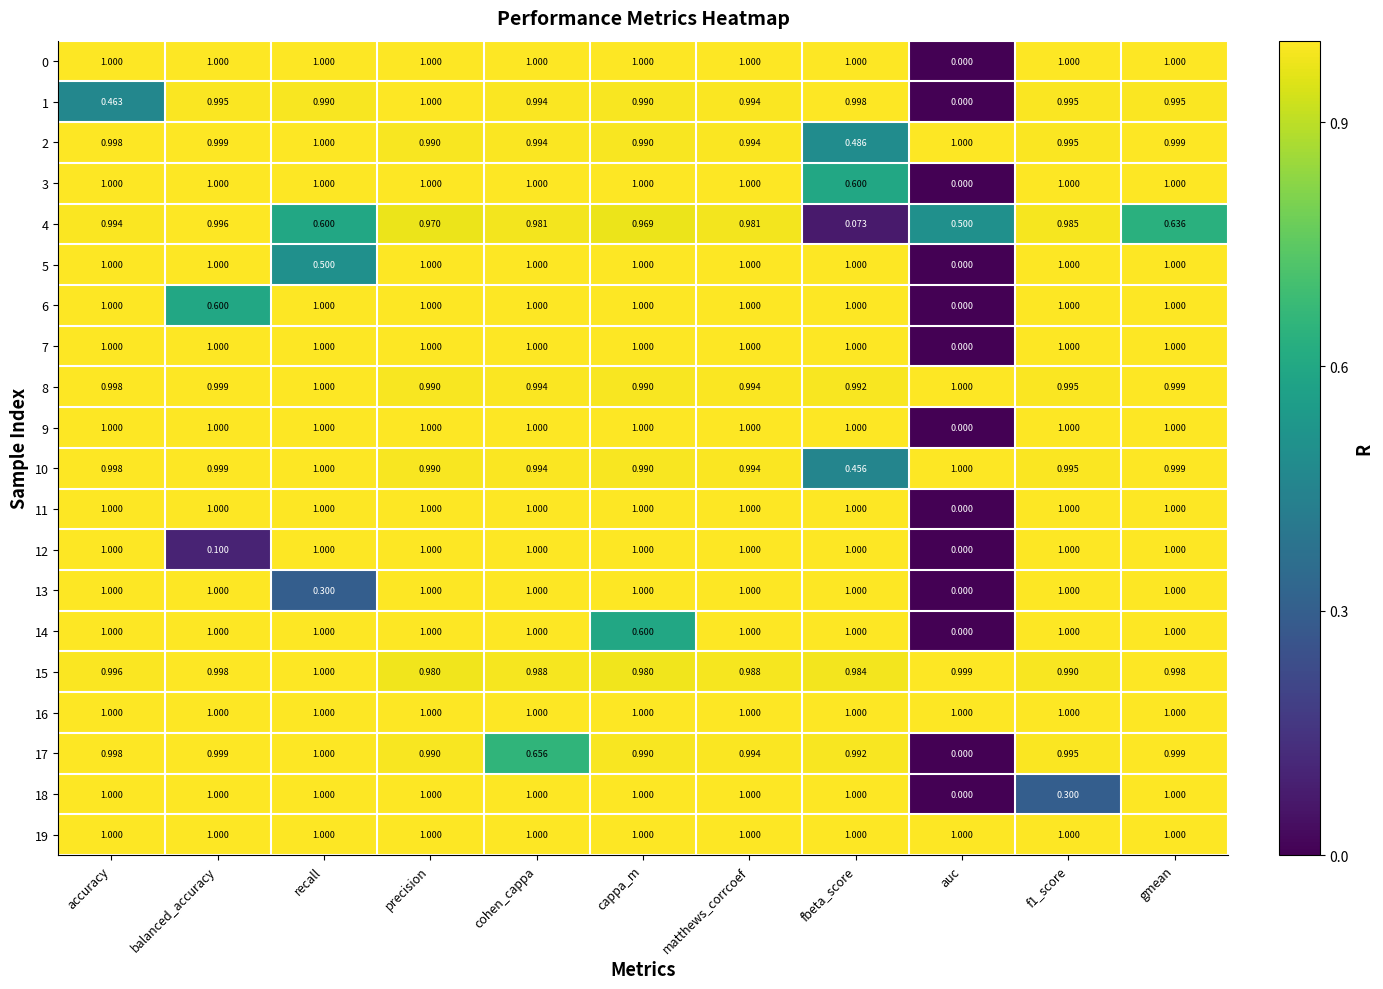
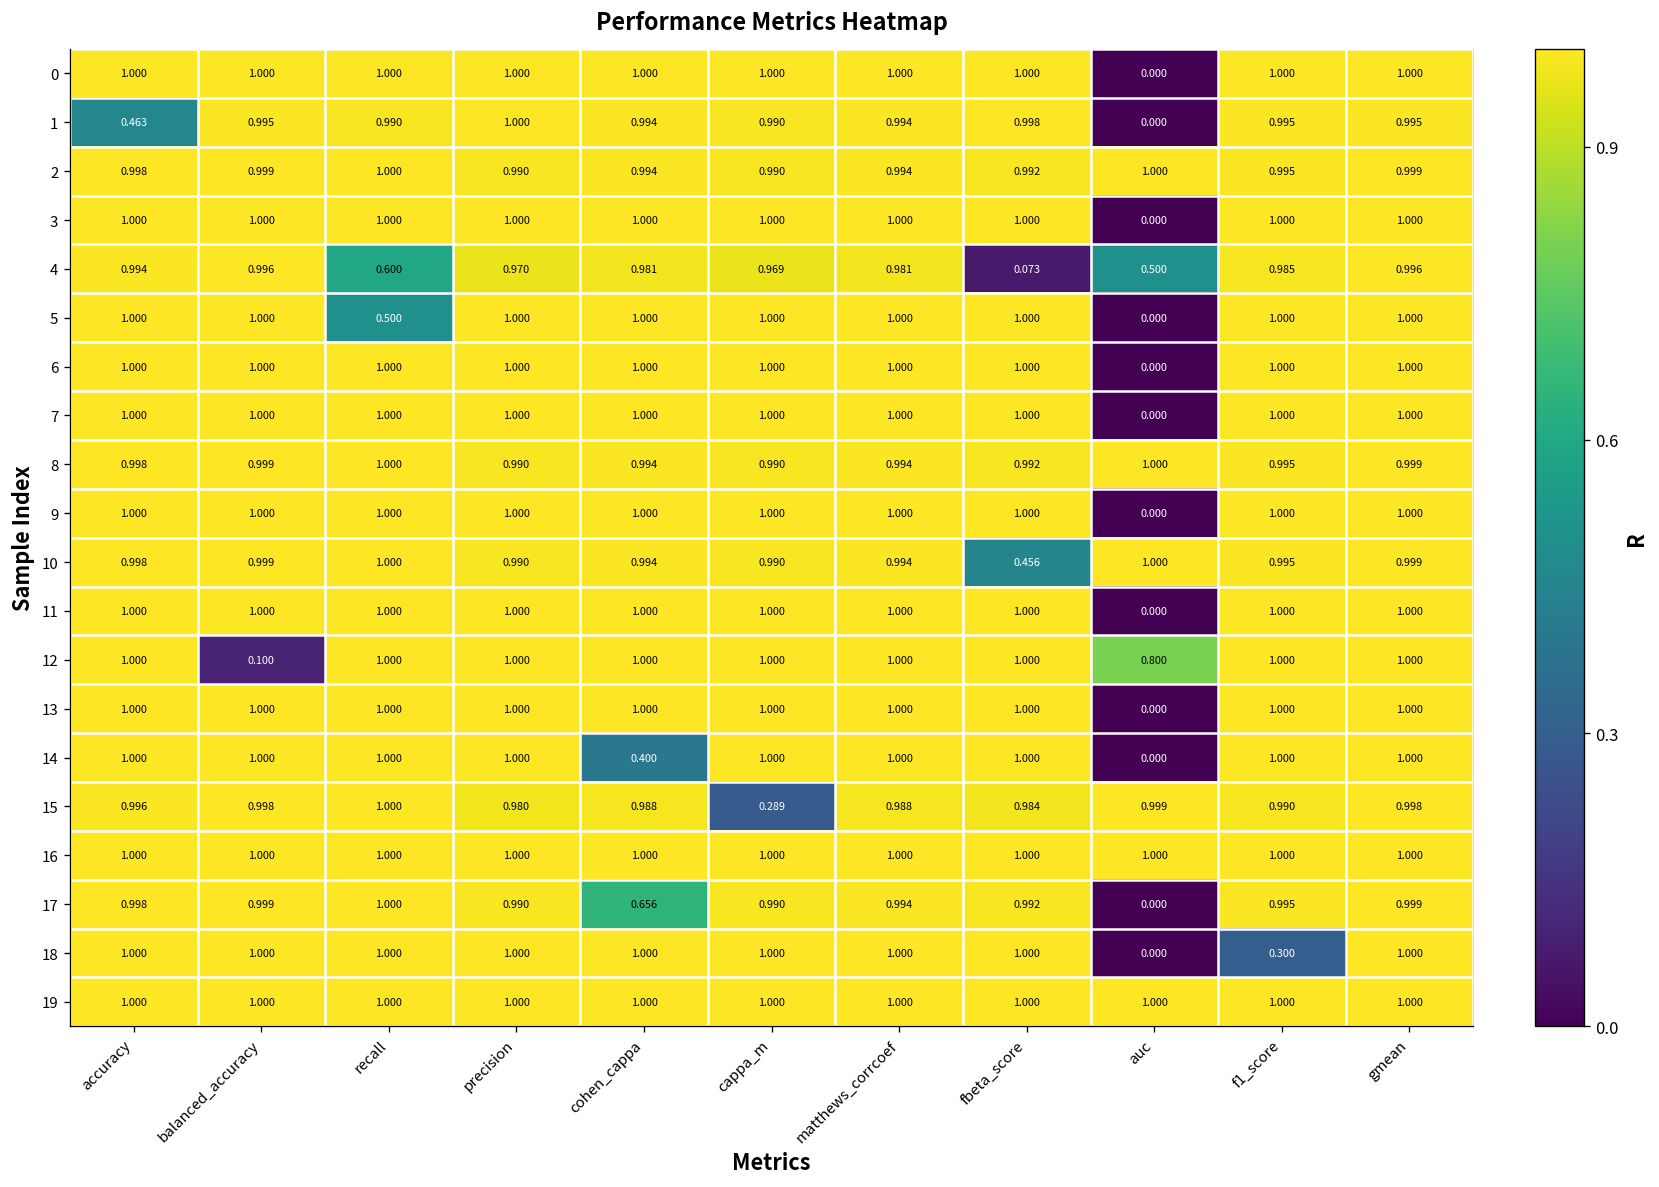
2, fbeta_score: 0.486 -> 0.992
3, fbeta_score: 0.600 -> 1.000
4, gmean: 0.636 -> 0.996
6, balanced_accuracy: 0.600 -> 1.000
12, auc: 0.000 -> 0.800
13, recall: 0.300 -> 1.000
14, cohen_cappa: 1.000 -> 0.400
14, cappa_m: 0.600 -> 1.000
15, cappa_m: 0.980 -> 0.289
